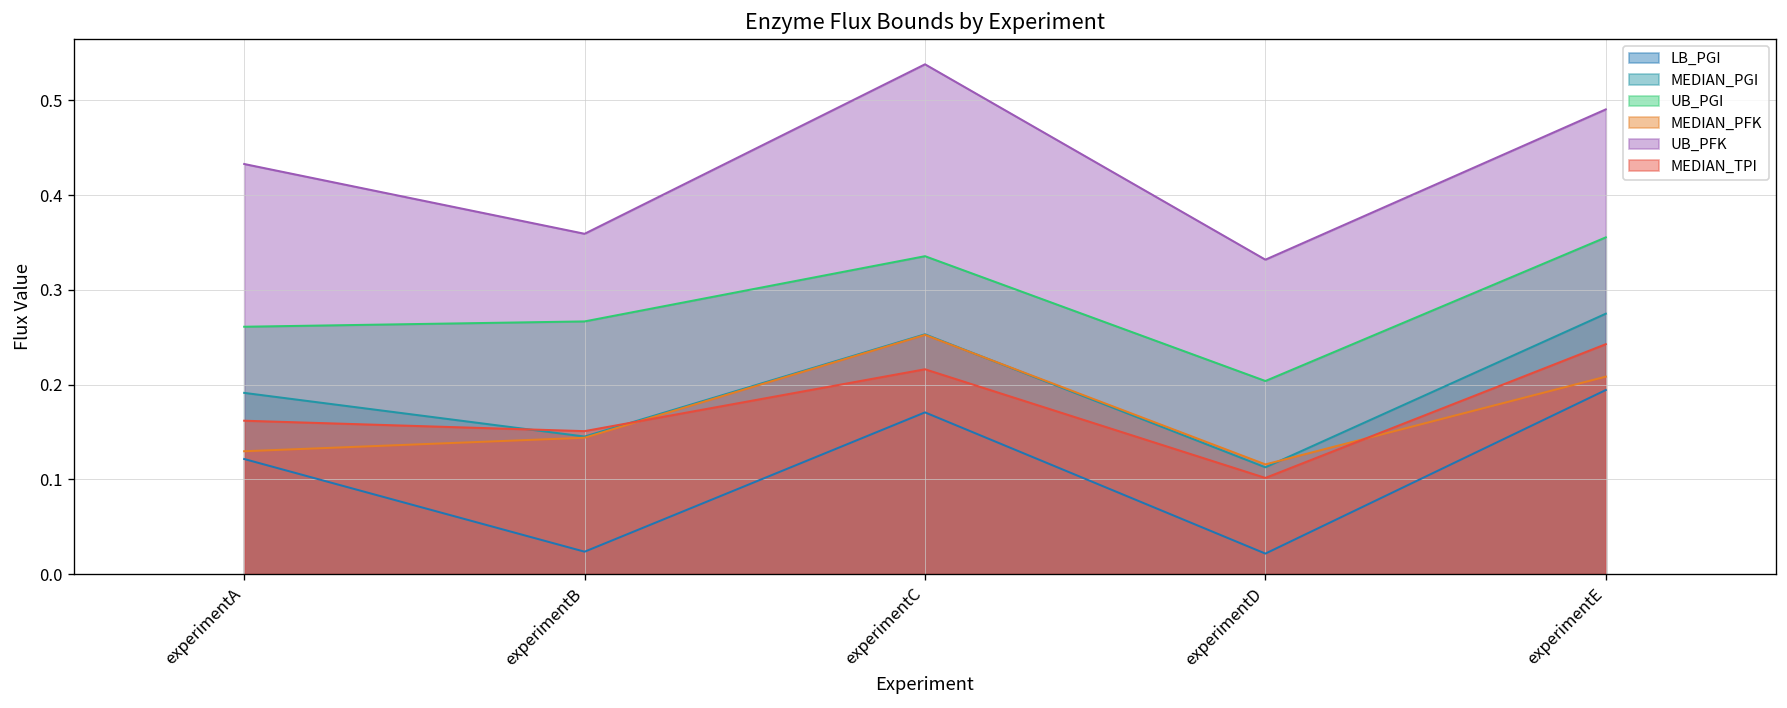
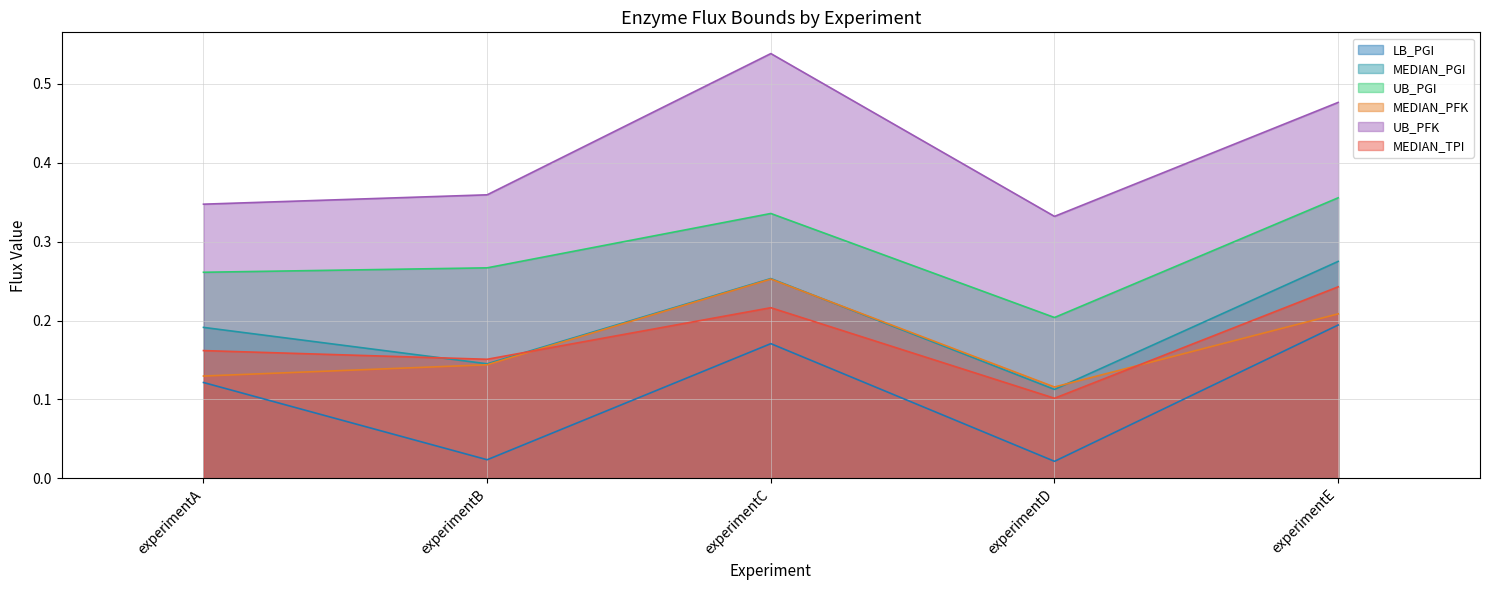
UB_PFK, experimentA: 0.43 -> 0.35
UB_PFK, experimentE: 0.49 -> 0.48
